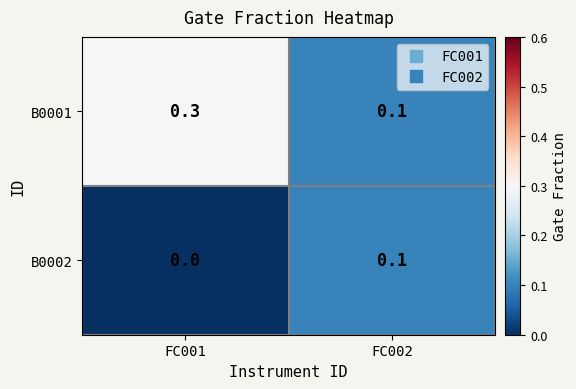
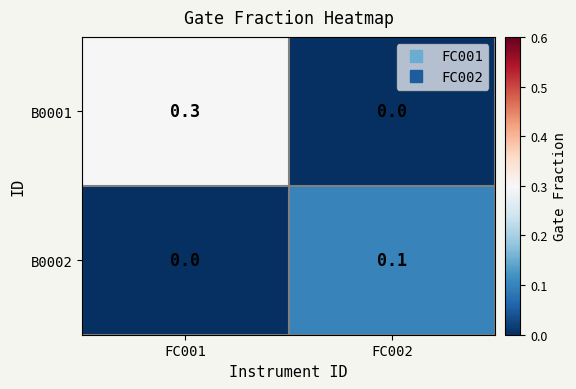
B0001, FC002: 0.1 -> 0.0
